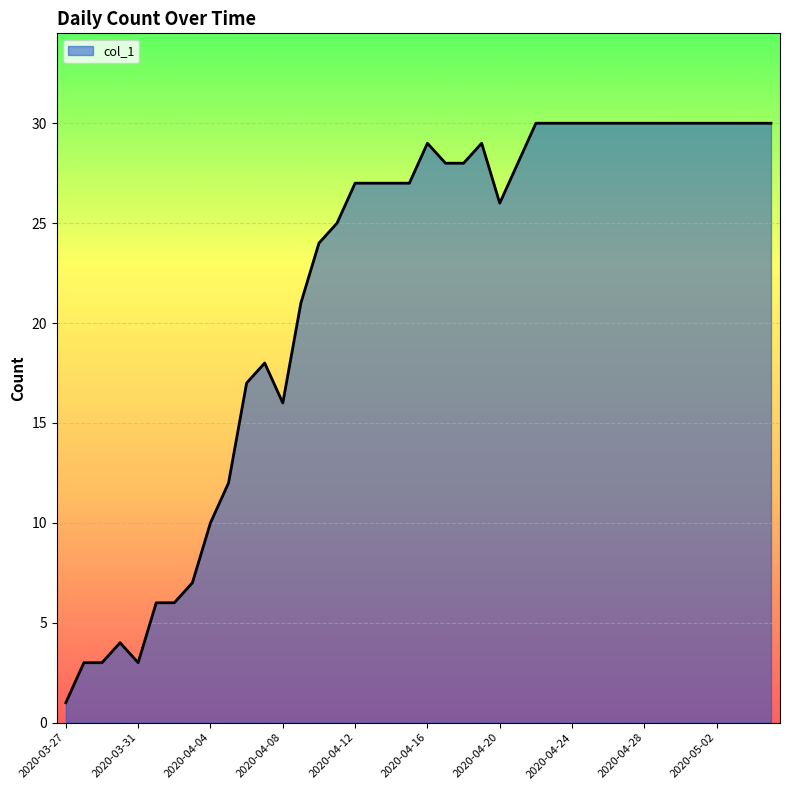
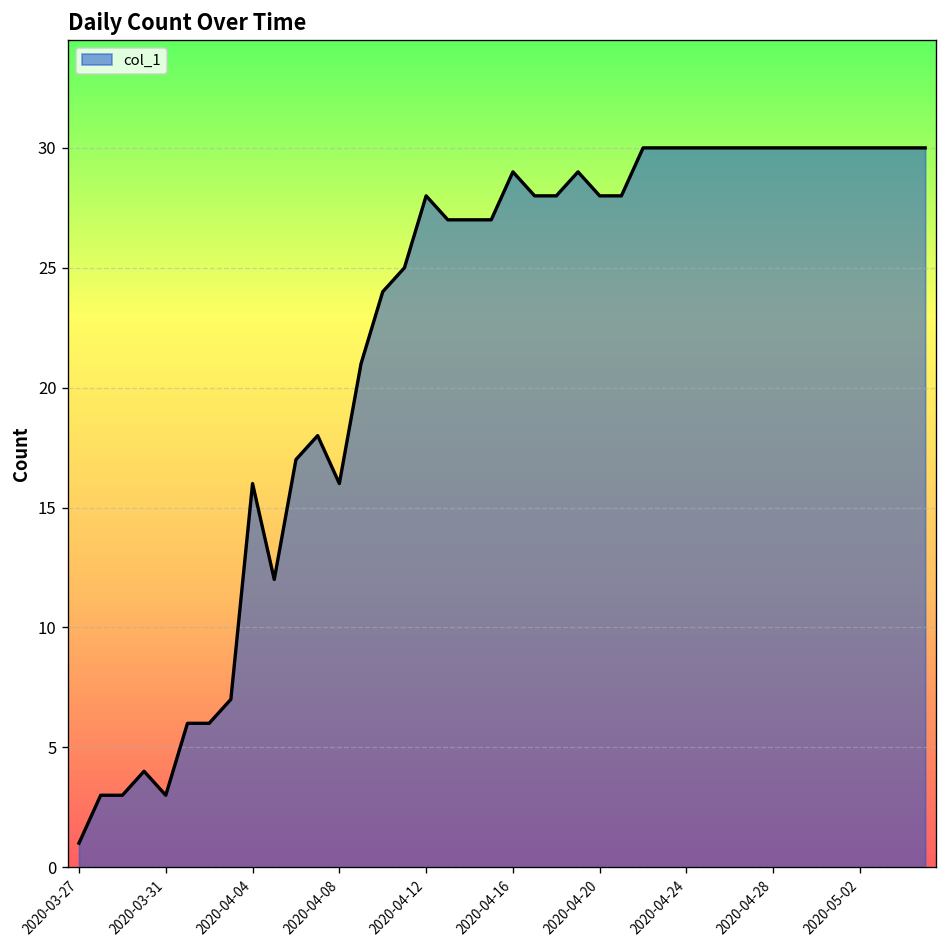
2020-04-04: 10 -> 16
2020-04-12: 27 -> 28
2020-04-20: 26 -> 28
